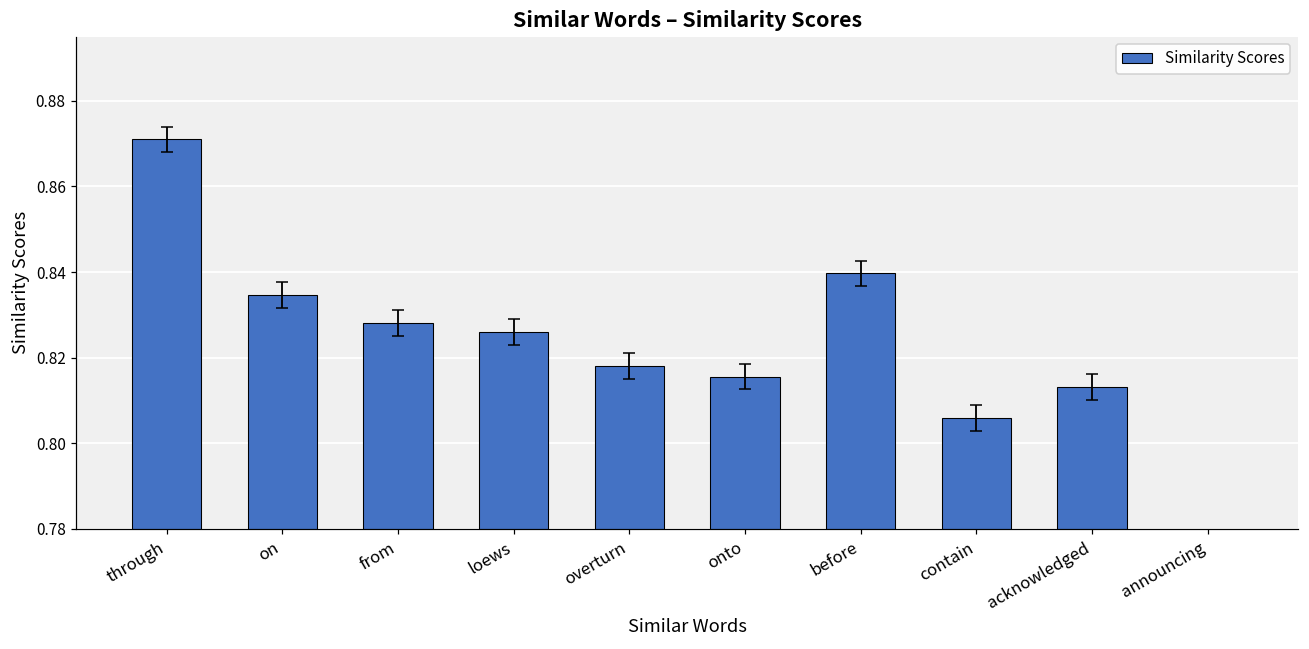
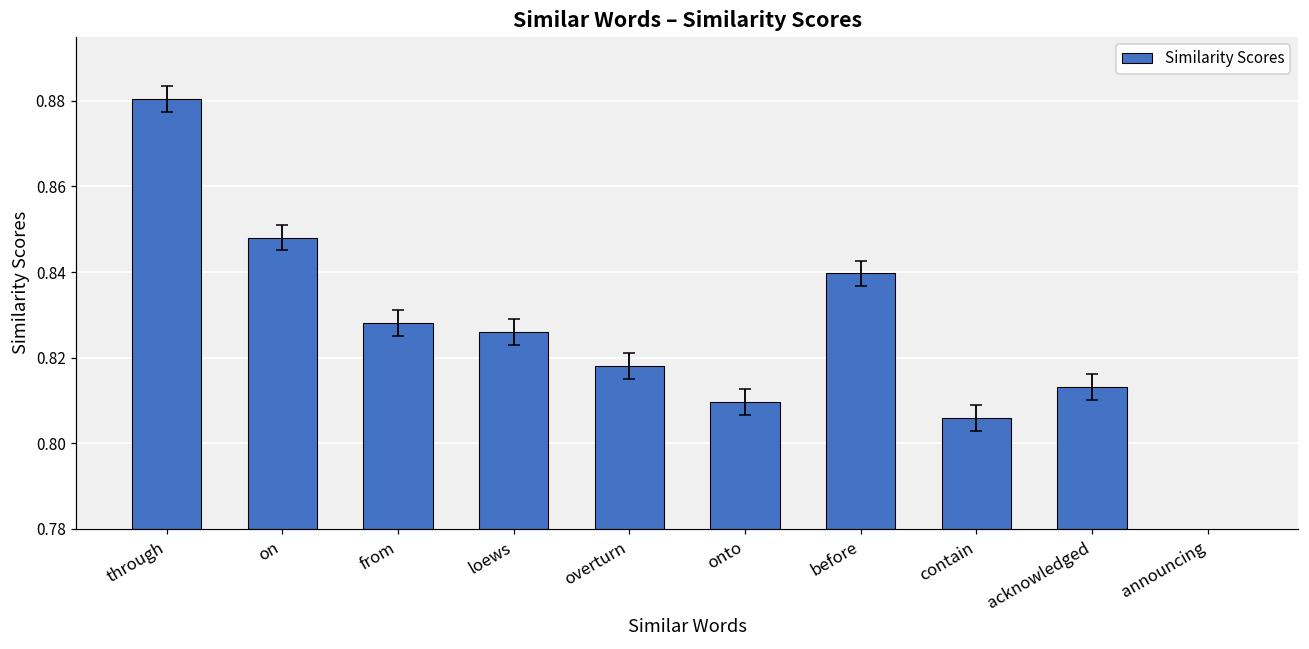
Similarity Scores, through: 0.871 -> 0.880
Similarity Scores, on: 0.835 -> 0.848
Similarity Scores, onto: 0.816 -> 0.810
